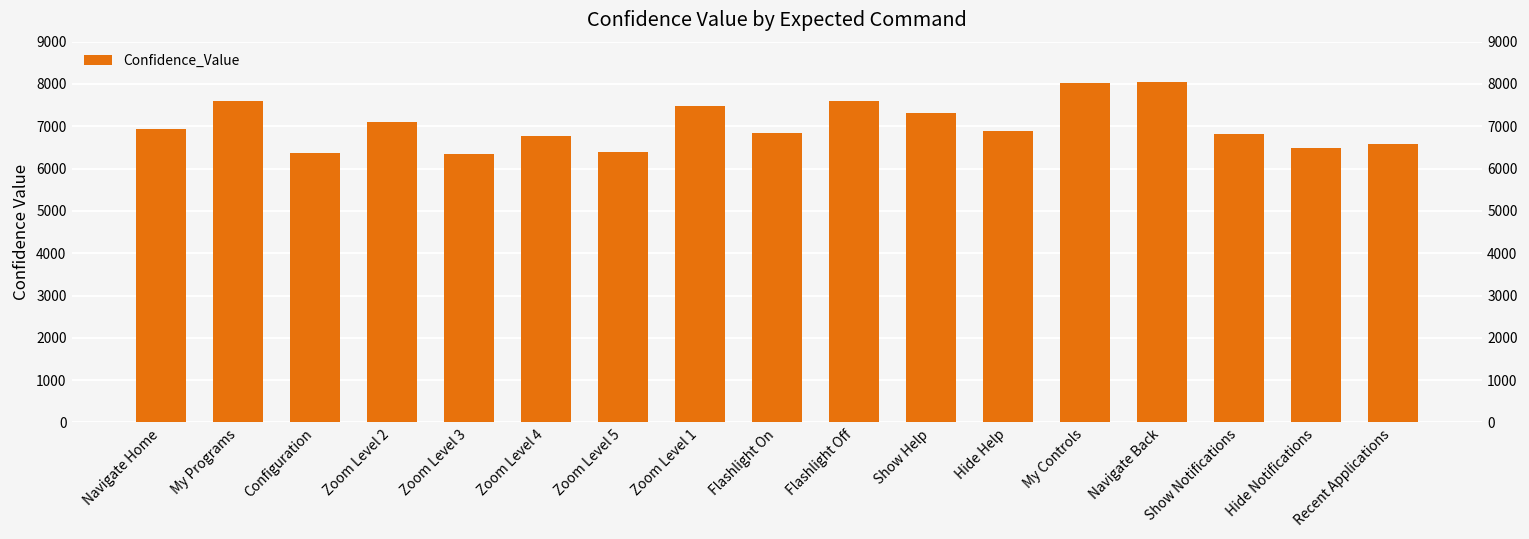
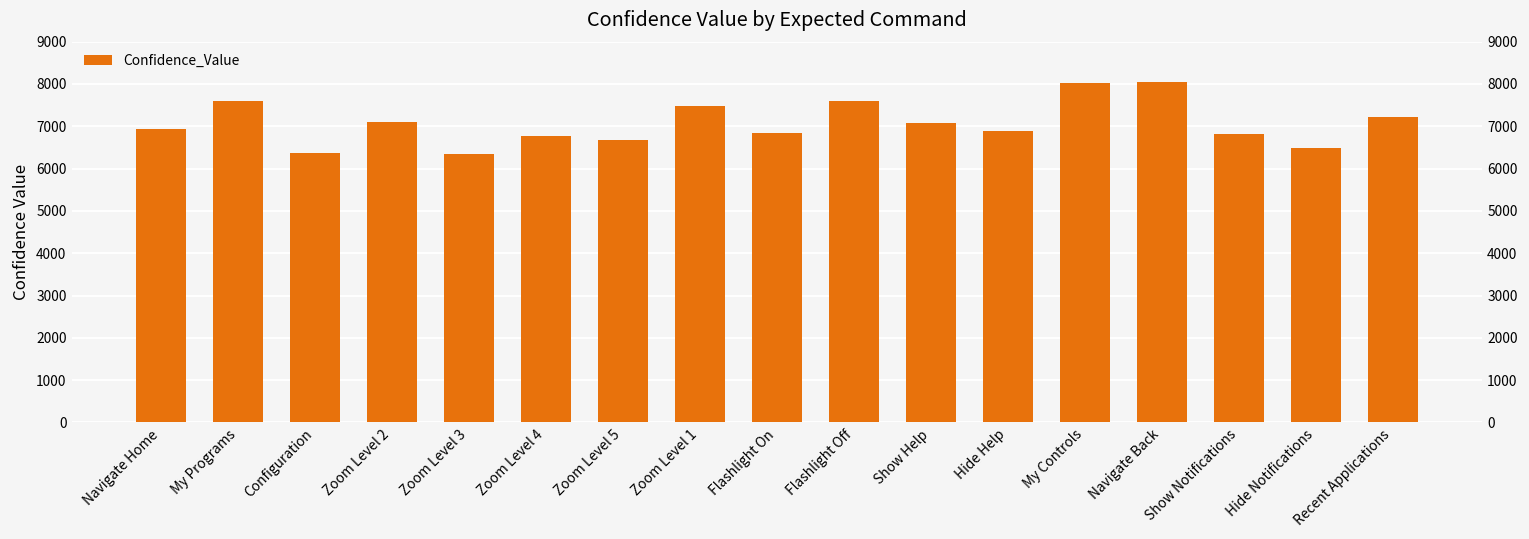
Zoom Level 5: 6400 -> 6700
Show Help: 7300 -> 7100
Recent Applications: 6600 -> 7200
